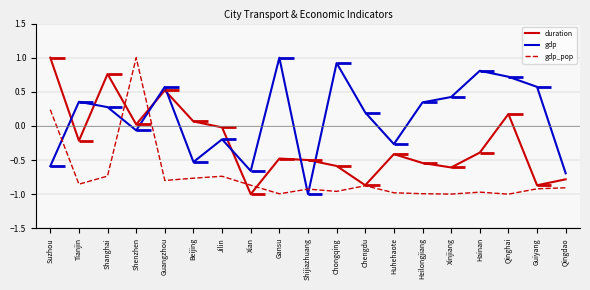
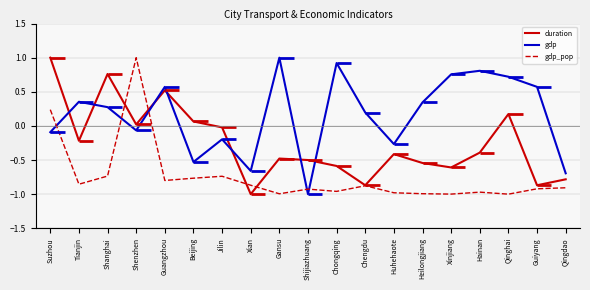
gdp, Suzhou: -0.6 -> -0.1
gdp, Xinjiang: 0.4 -> 0.8
